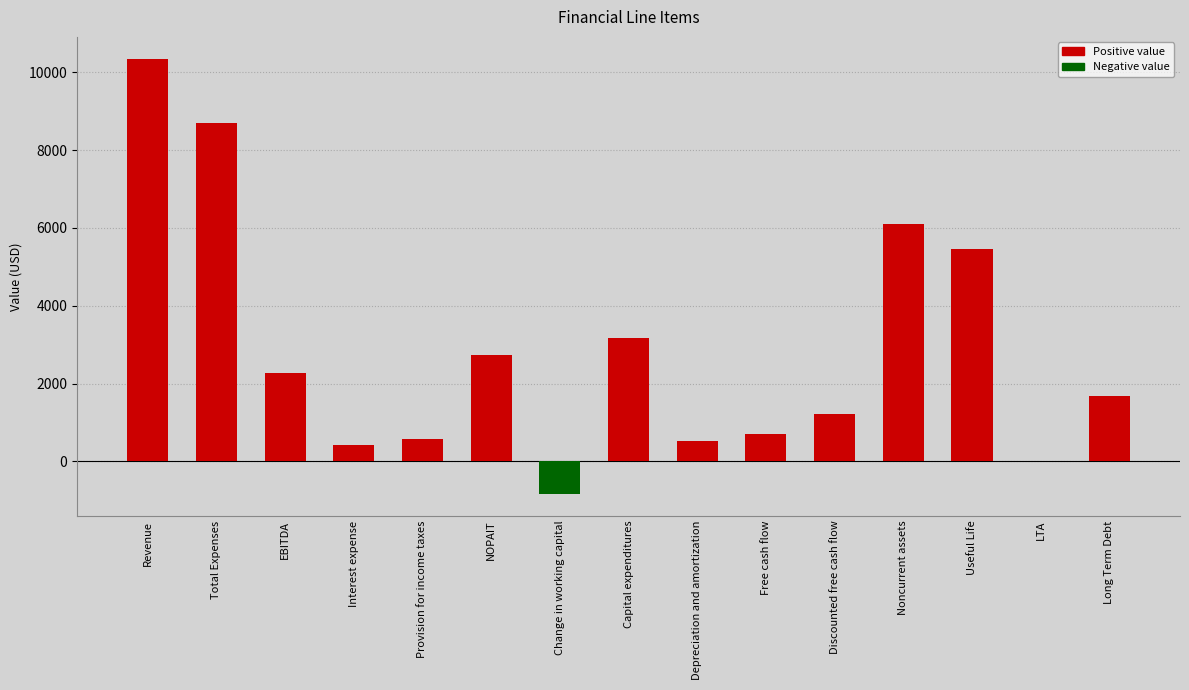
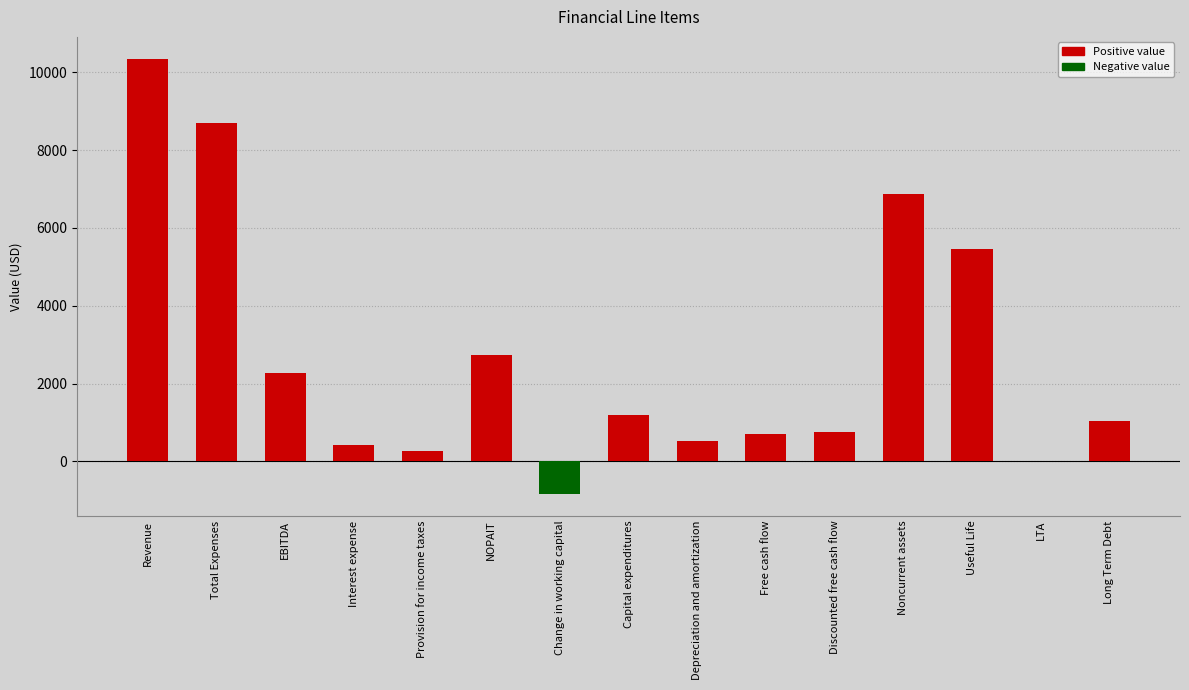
Provision for income taxes: 600 -> 300
Capital expenditures: 3200 -> 1200
Discounted free cash flow: 1200 -> 800
Noncurrent assets: 6100 -> 6900
Long Term Debt: 1700 -> 1000
